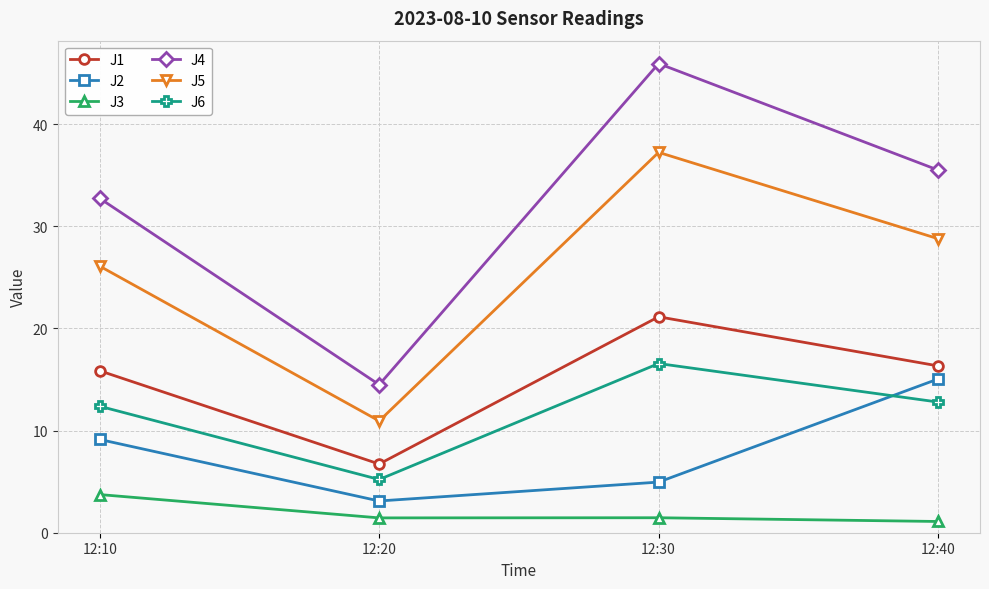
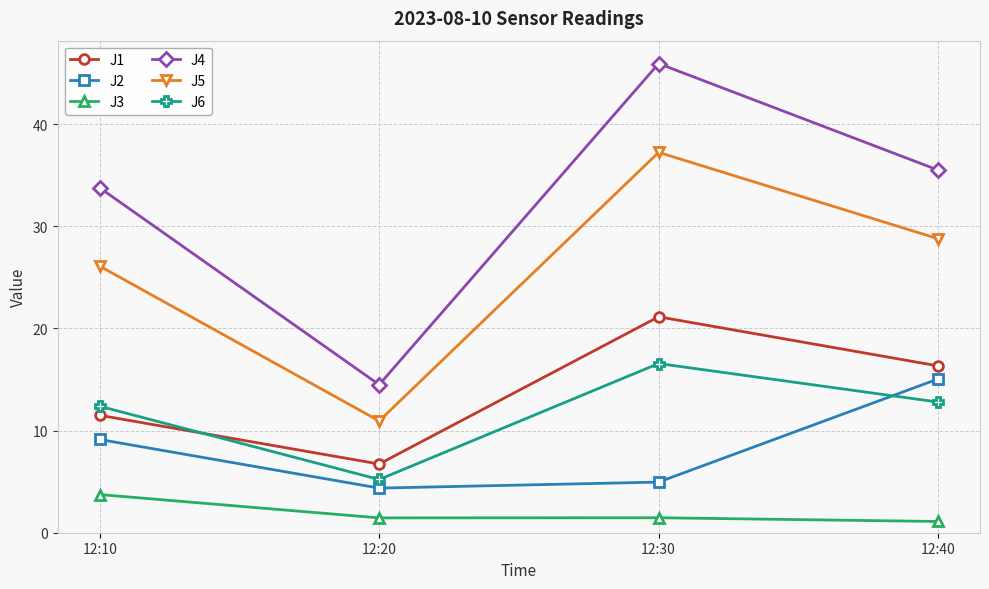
J1, 12:10: 15.9 -> 11.5
J4, 12:10: 32.7 -> 33.8
J2, 12:20: 3.1 -> 4.4
